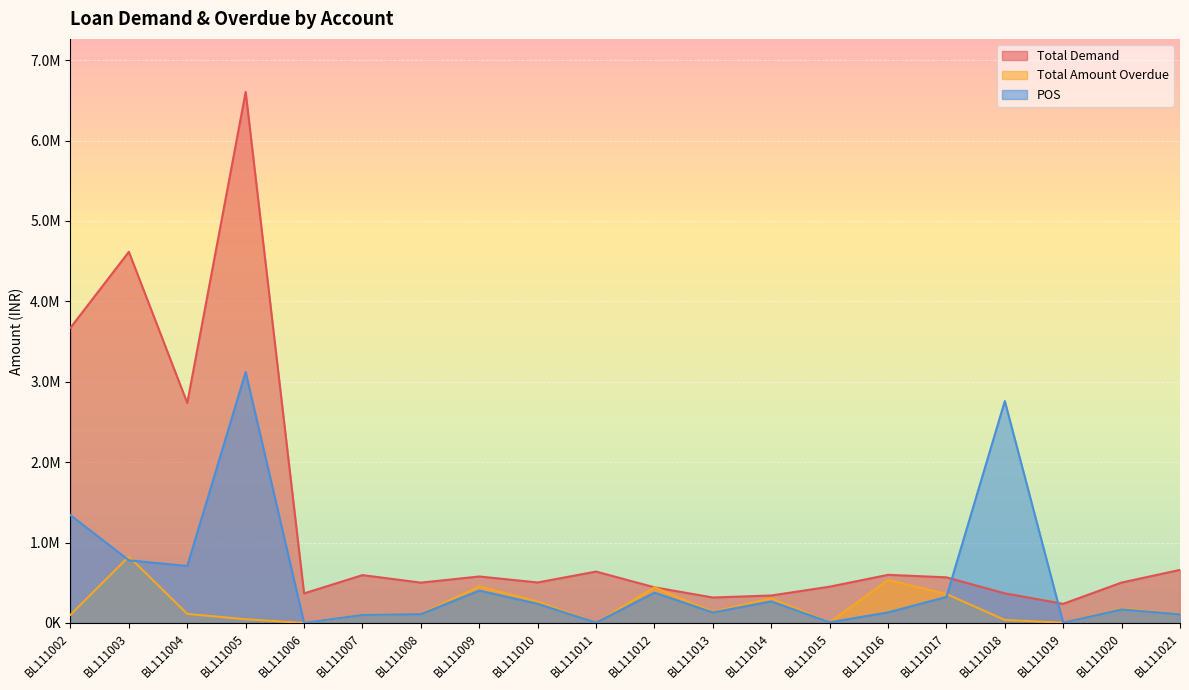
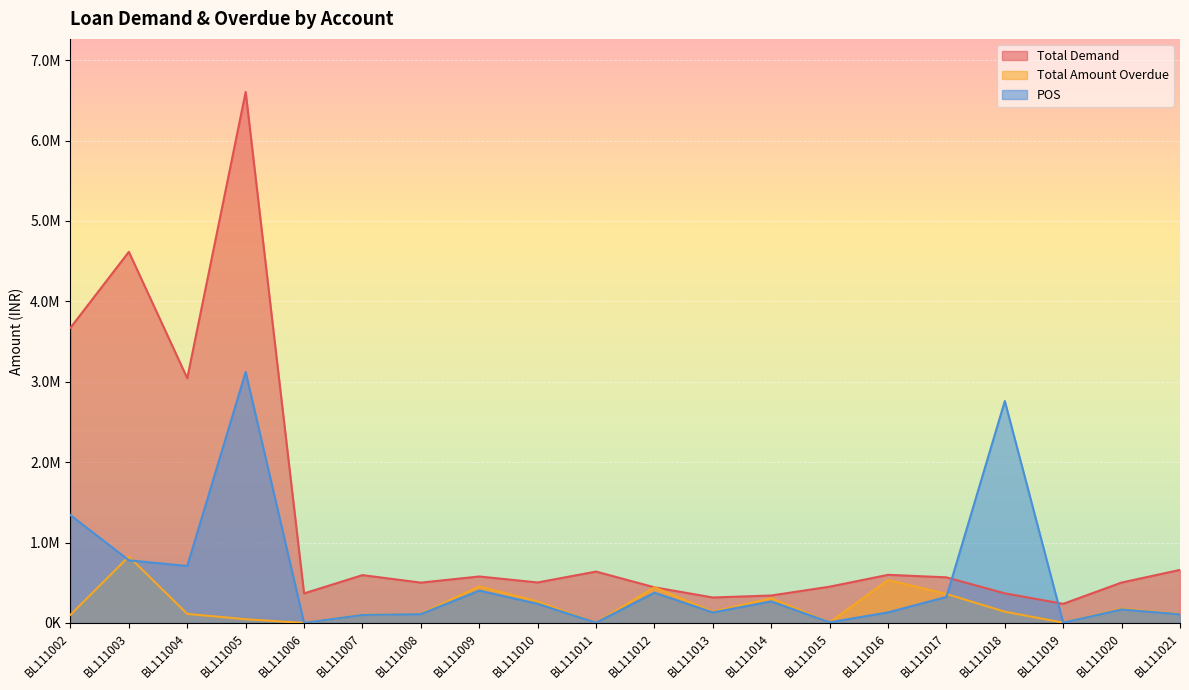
Total Demand, BL111004: 2700000 -> 3000000
Total Amount Overdue, BL111018: 0 -> 100000
